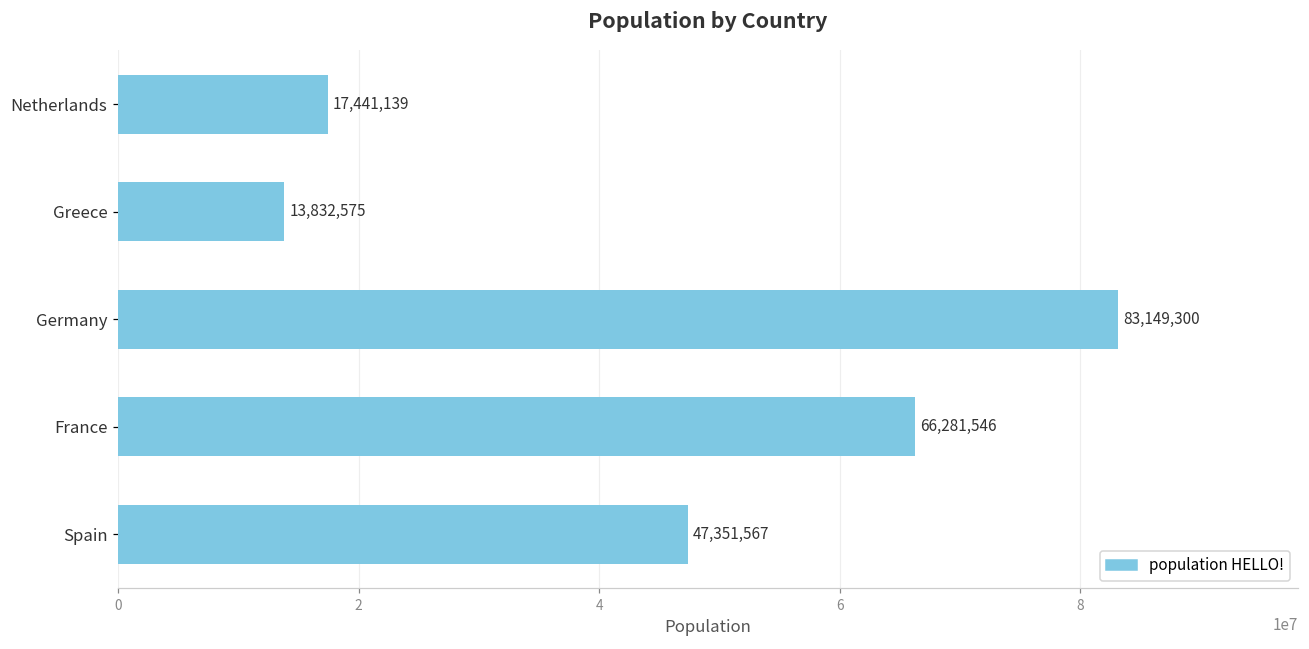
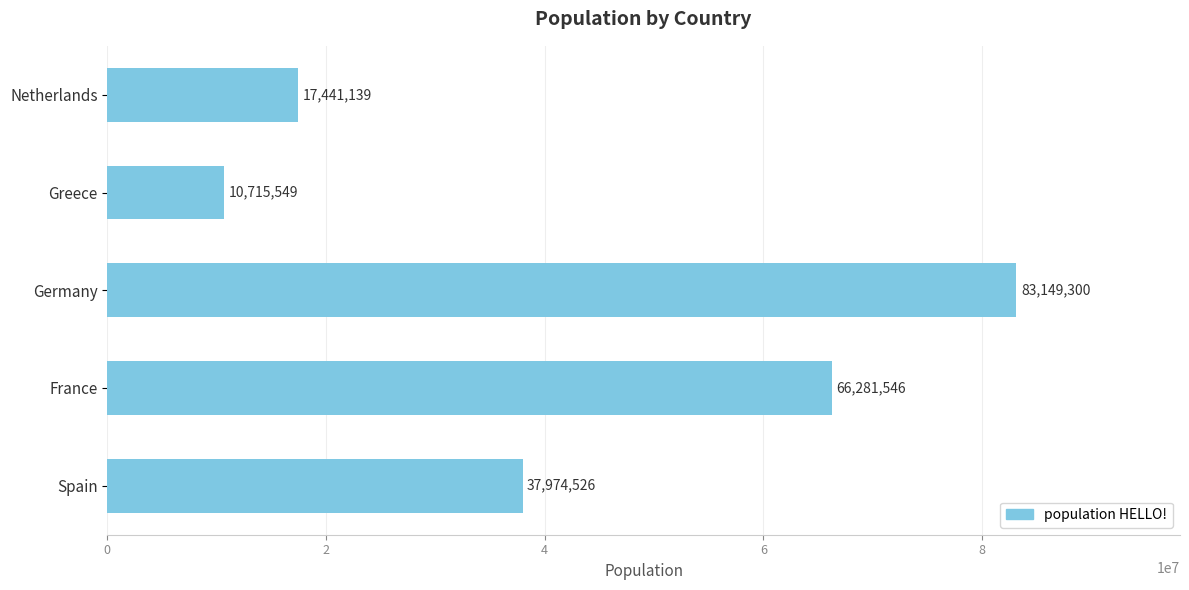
Greece: 13,832,575 -> 10,715,549
Spain: 47,351,567 -> 37,974,526
